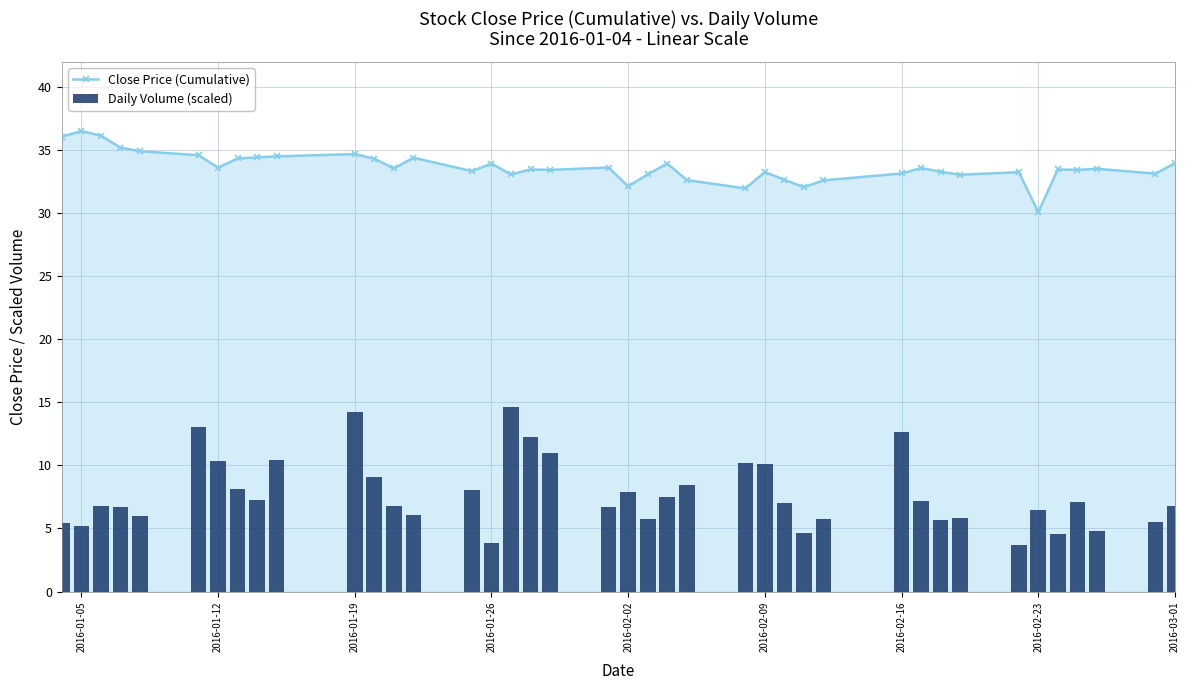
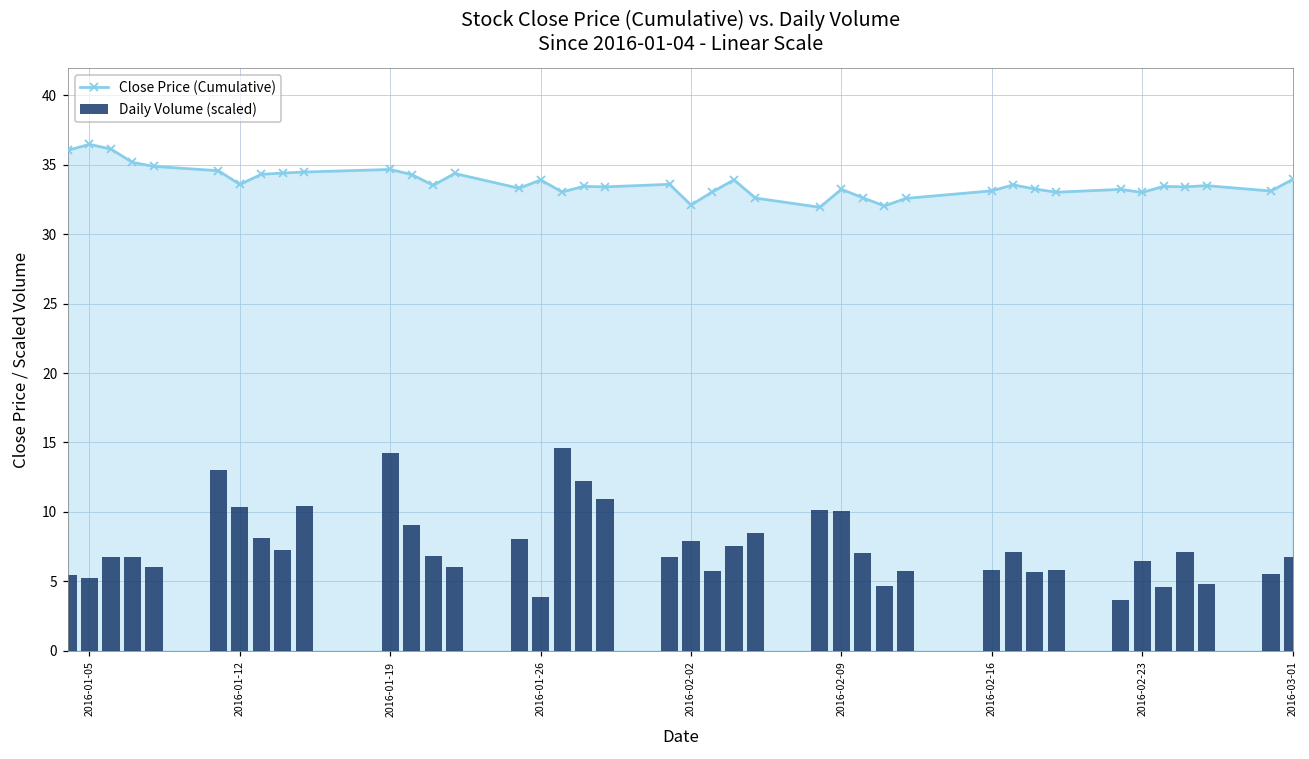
Daily Volume (scaled), 2016-02-16: 12.6 -> 5.8
Close Price (Cumulative), 2016-02-23: 30.1 -> 33.0
